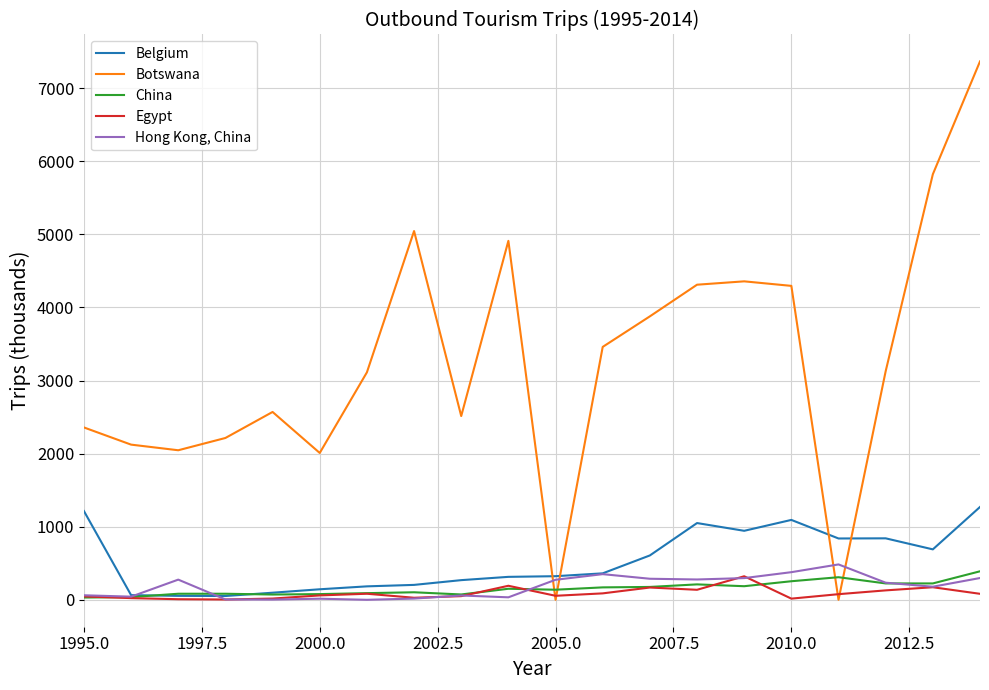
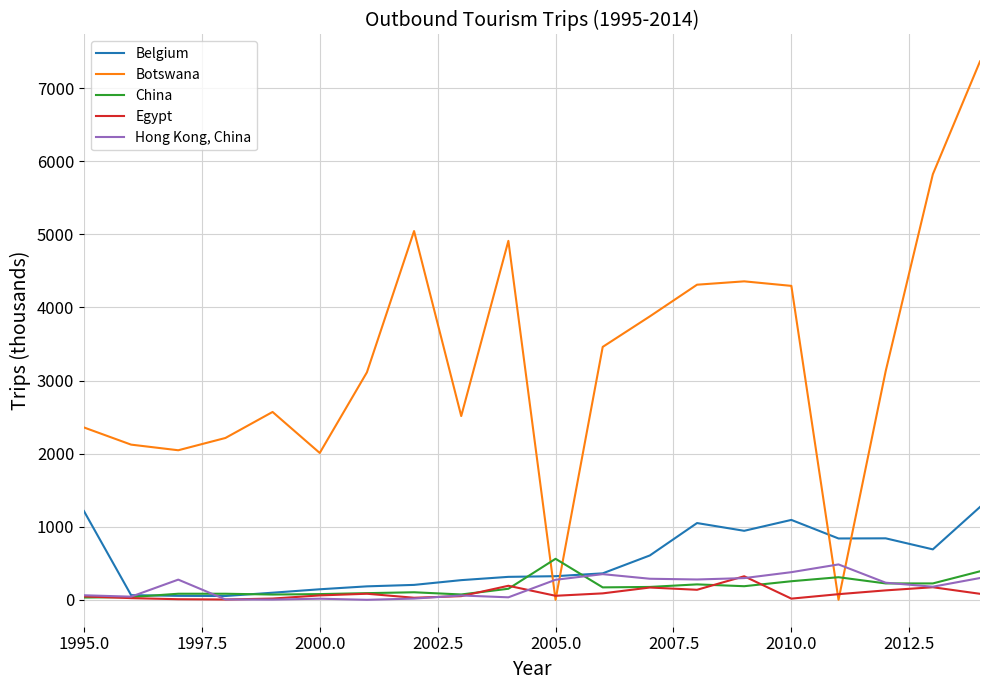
China, 2005.0: 100 -> 600
